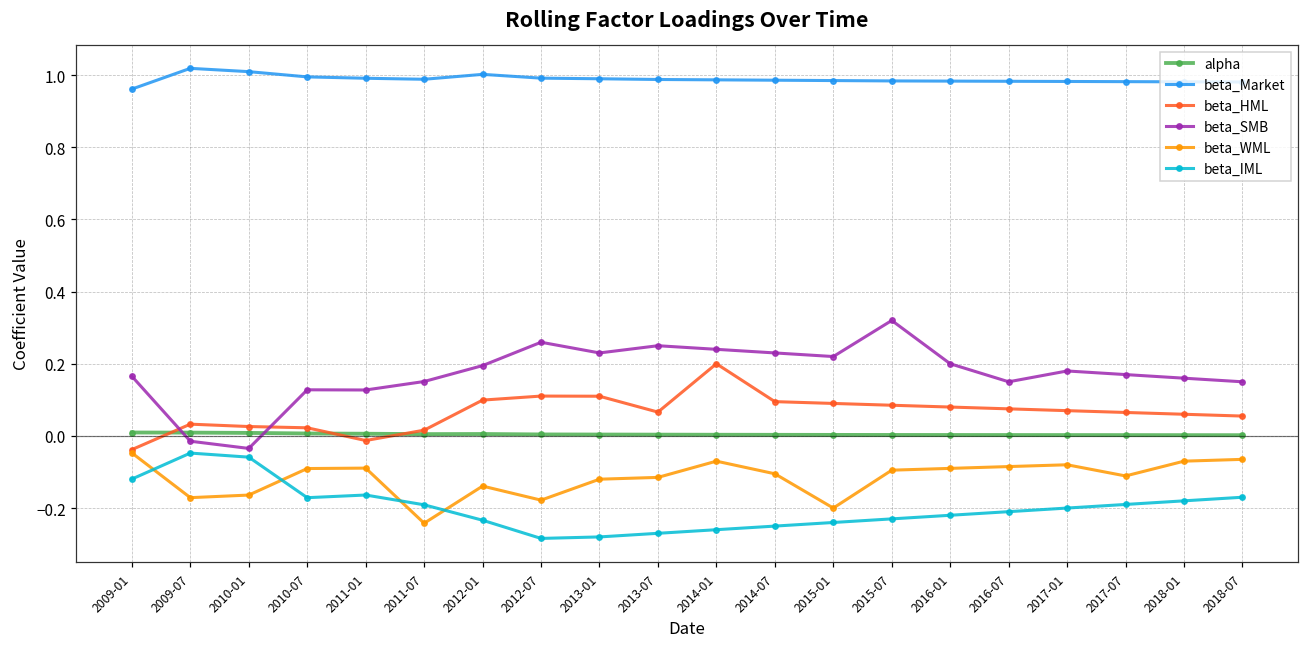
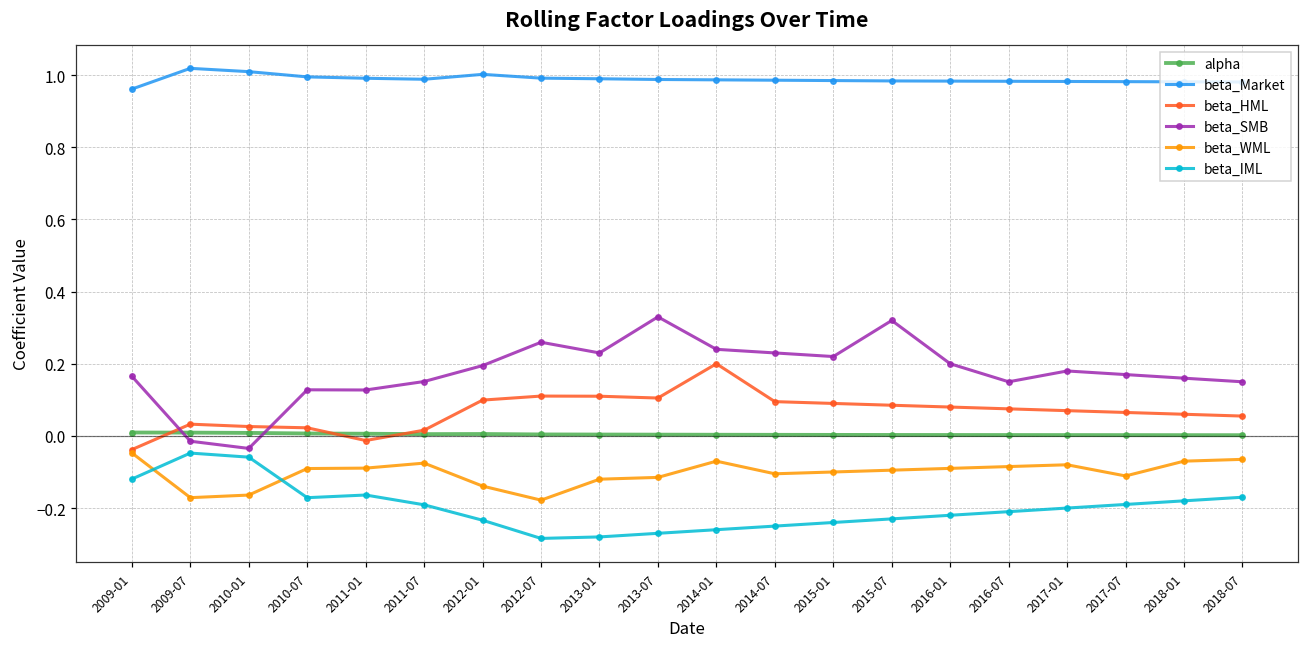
beta_WML, 2011-07: -0.24 -> -0.08
beta_HML, 2013-07: 0.07 -> 0.11
beta_SMB, 2013-07: 0.25 -> 0.33
beta_WML, 2015-01: -0.2 -> -0.1
